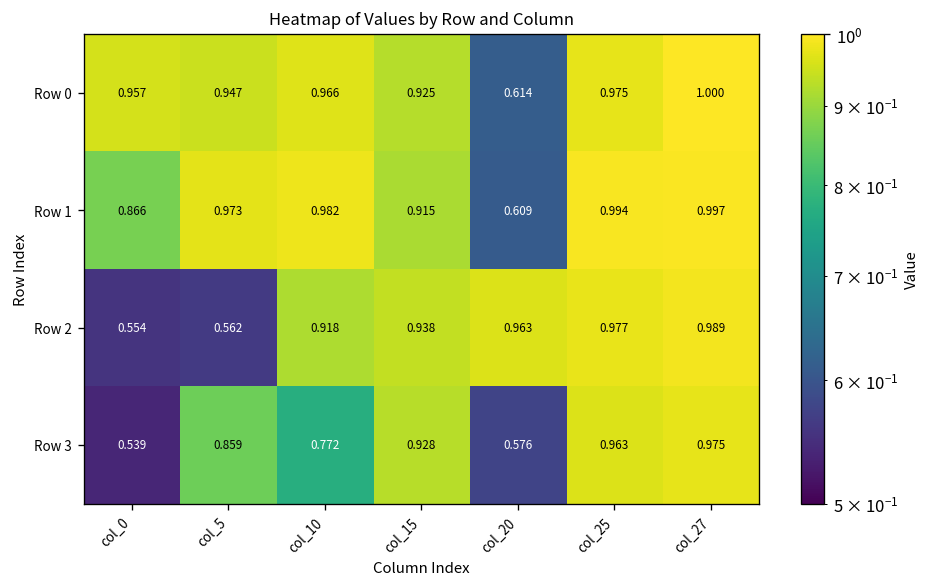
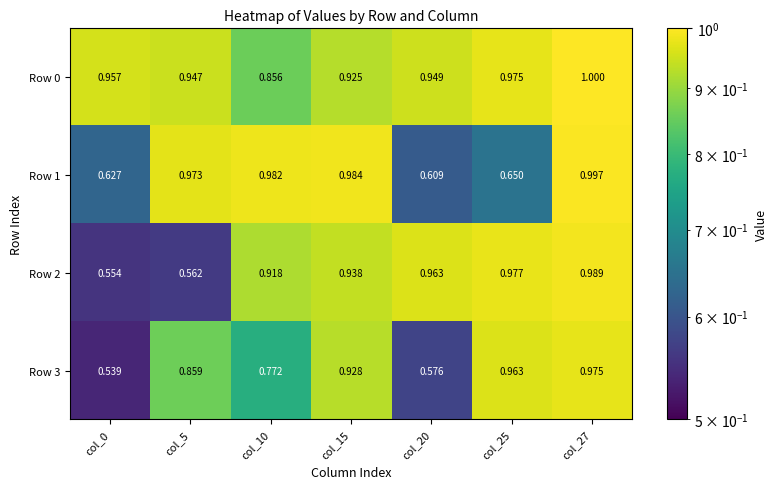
Row 0, col_10: 0.966 -> 0.856
Row 0, col_20: 0.614 -> 0.949
Row 1, col_0: 0.866 -> 0.627
Row 1, col_15: 0.915 -> 0.984
Row 1, col_25: 0.994 -> 0.650
